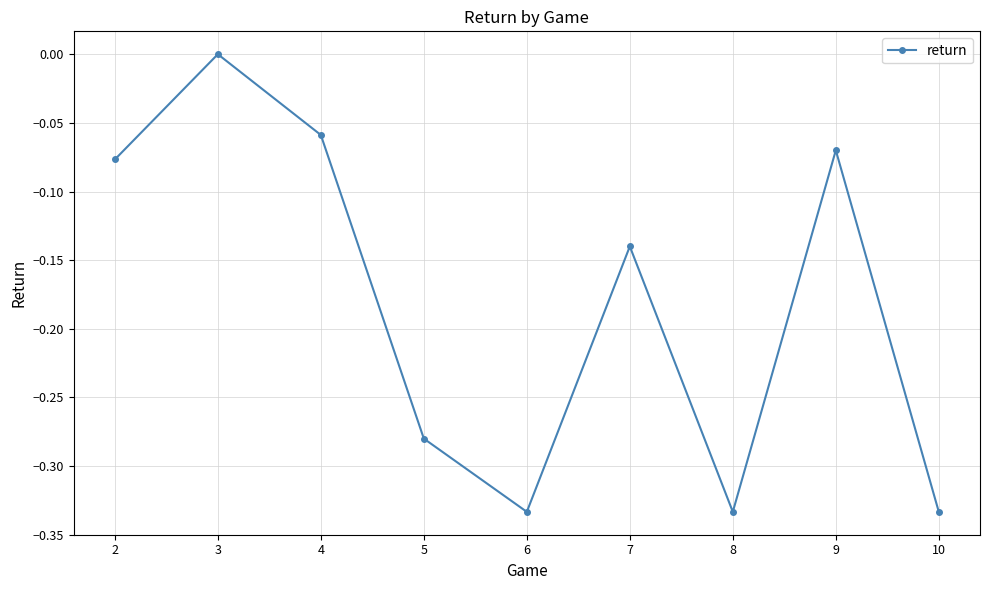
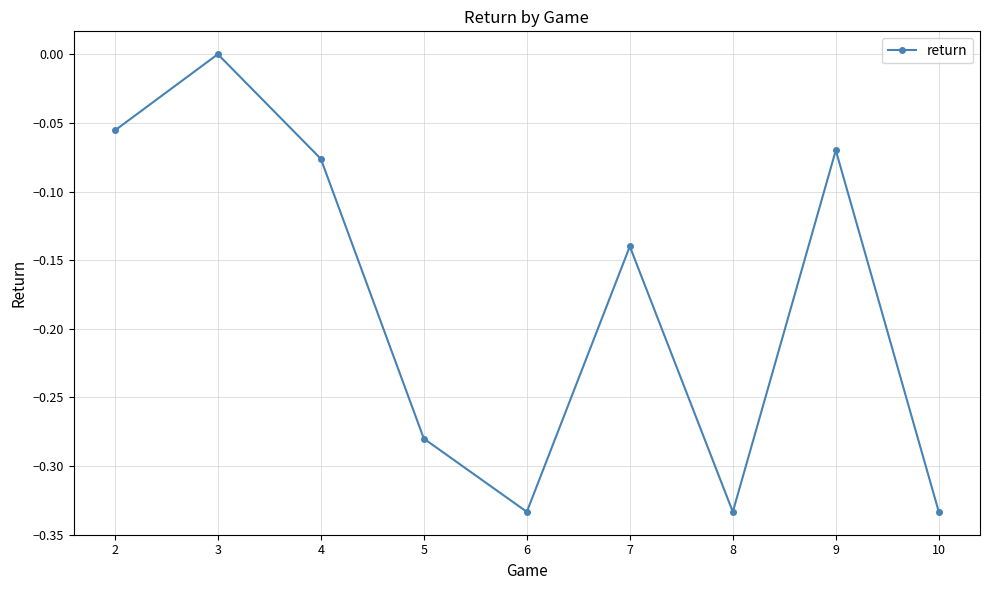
2: -0.077 -> -0.056
4: -0.059 -> -0.076
